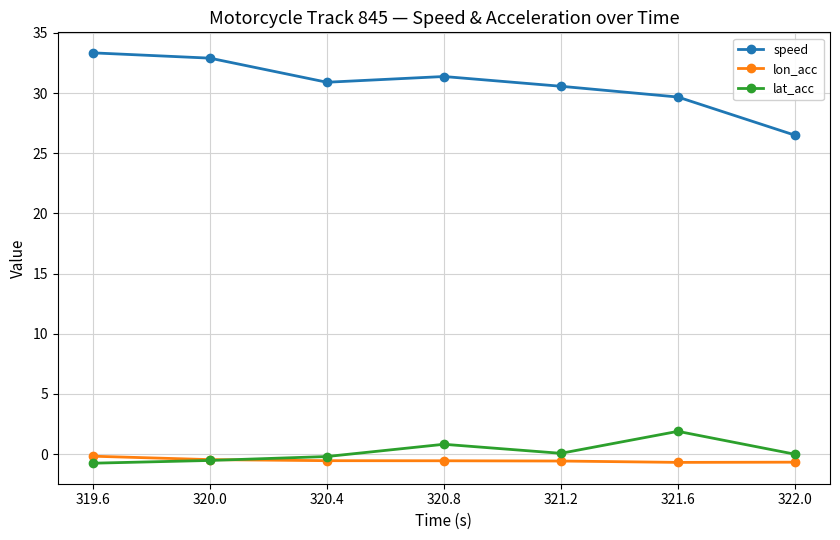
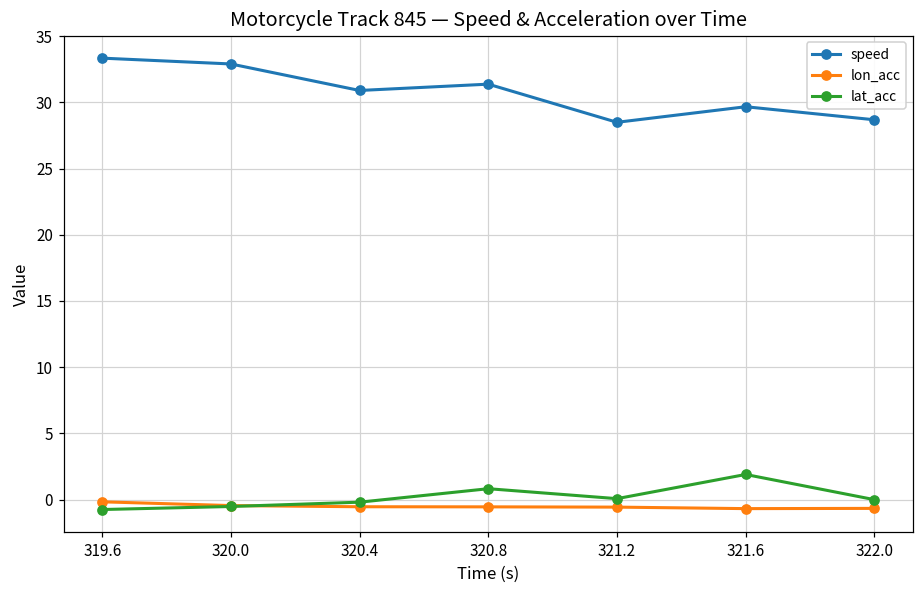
speed, 321.2: 30.6 -> 28.5
speed, 322.0: 26.5 -> 28.7
